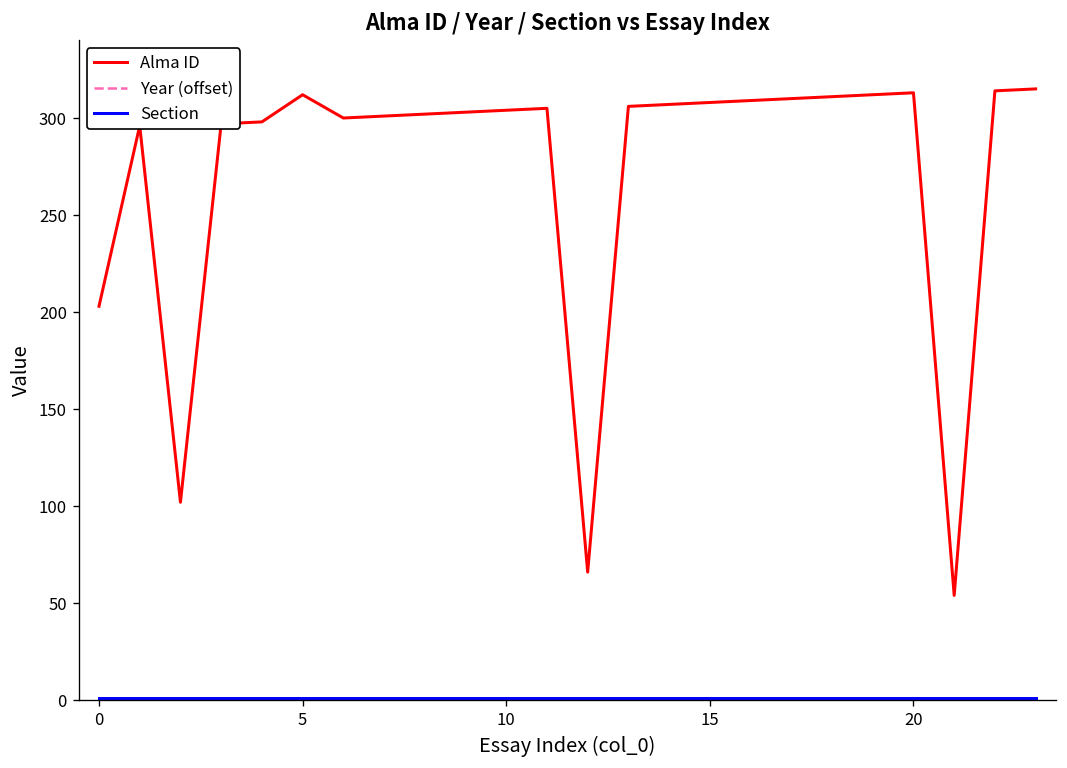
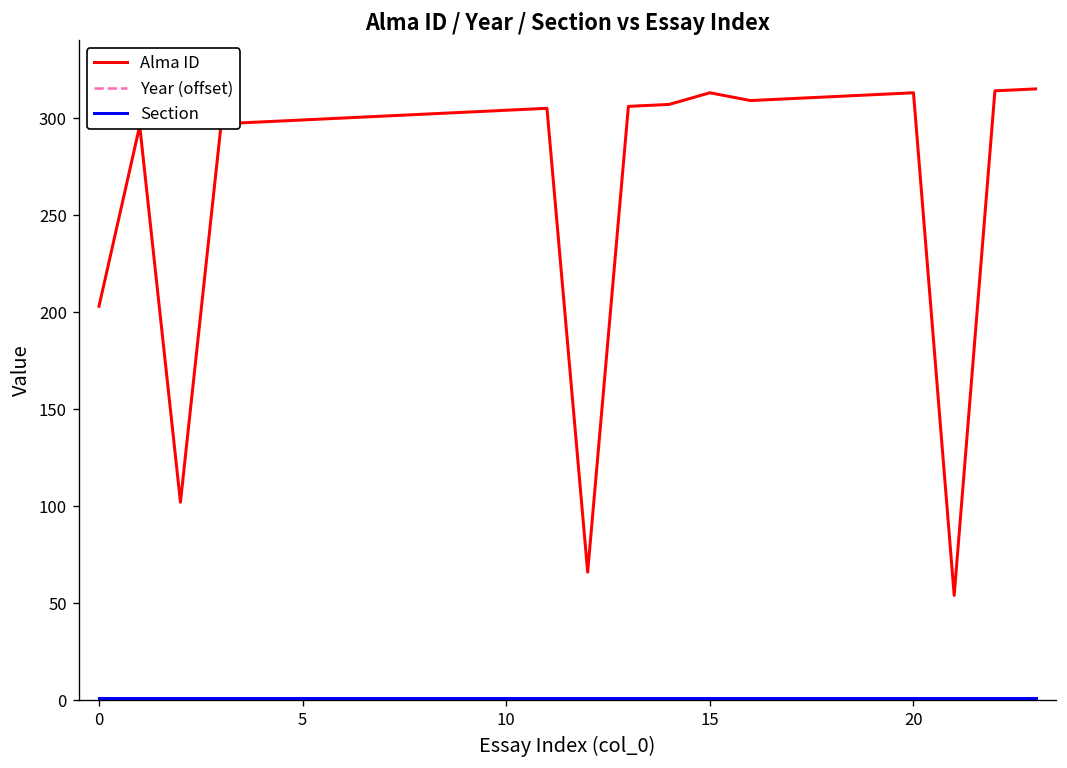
Alma ID, 5: 312 -> 299
Alma ID, 15: 308 -> 313
